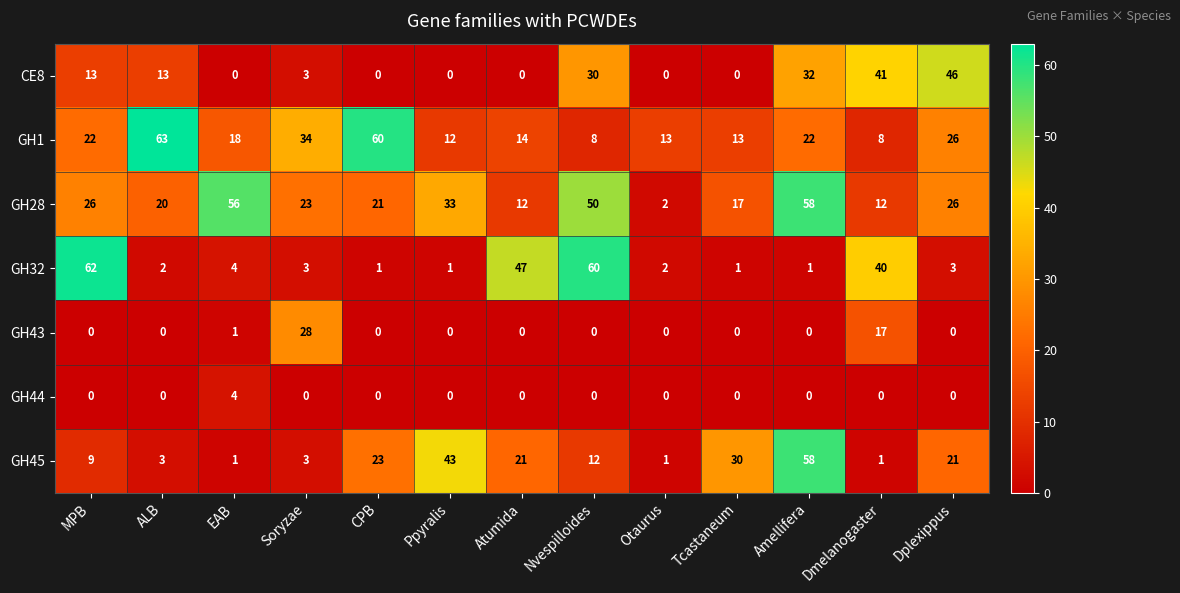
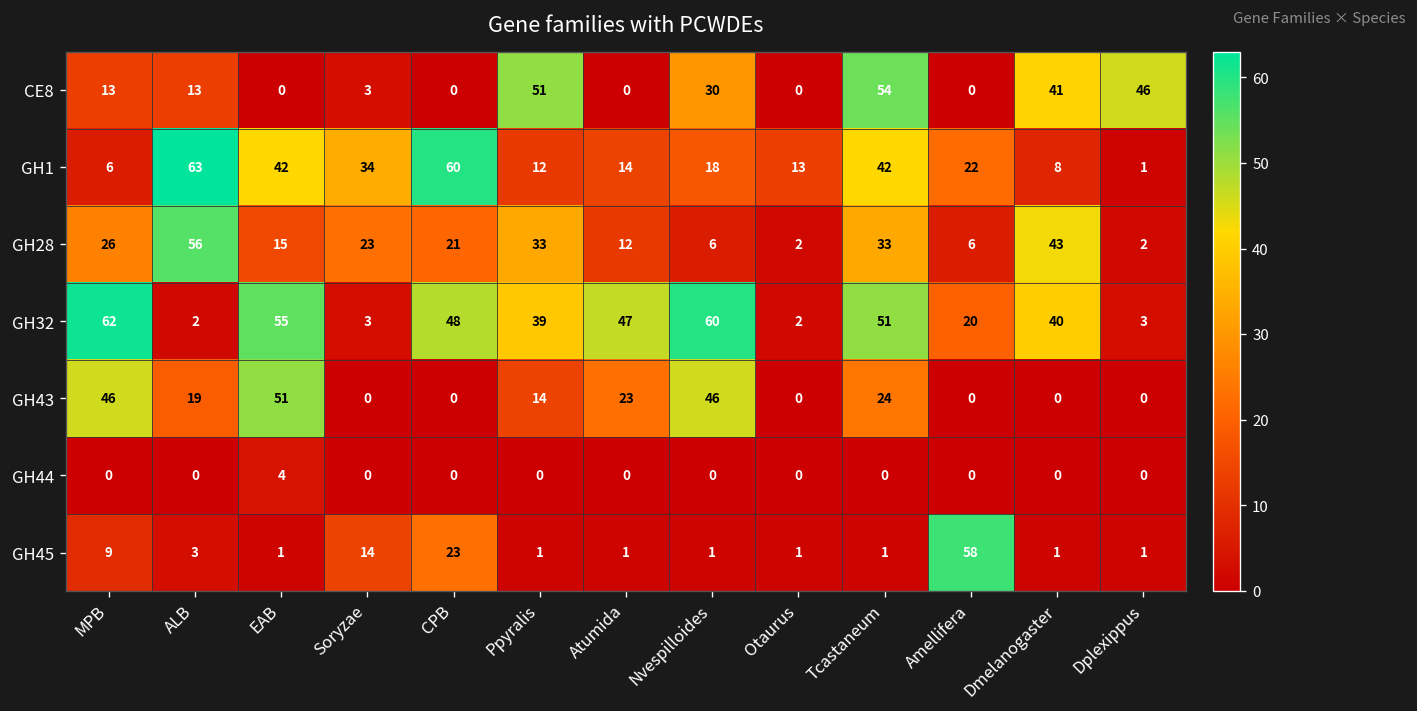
CE8, Ppyralis: 0 -> 51
CE8, Tcastaneum: 0 -> 54
CE8, Amellifera: 32 -> 0
GH1, MPB: 22 -> 6
GH1, EAB: 18 -> 42
GH1, Nvespilloides: 8 -> 18
GH1, Tcastaneum: 13 -> 42
GH1, Dplexippus: 26 -> 1
GH28, ALB: 20 -> 56
GH28, EAB: 56 -> 15
GH28, Nvespilloides: 50 -> 6
GH28, Tcastaneum: 17 -> 33
GH28, Amellifera: 58 -> 6
GH28, Dmelanogaster: 12 -> 43
GH28, Dplexippus: 26 -> 2
GH32, EAB: 4 -> 55
GH32, CPB: 1 -> 48
GH32, Ppyralis: 1 -> 39
GH32, Tcastaneum: 1 -> 51
GH32, Amellifera: 1 -> 20
GH43, MPB: 0 -> 46
GH43, ALB: 0 -> 19
GH43, EAB: 1 -> 51
GH43, Soryzae: 28 -> 0
GH43, Ppyralis: 0 -> 14
GH43, Atumida: 0 -> 23
GH43, Nvespilloides: 0 -> 46
GH43, Tcastaneum: 0 -> 24
GH43, Dmelanogaster: 17 -> 0
GH45, Soryzae: 3 -> 14
GH45, Ppyralis: 43 -> 1
GH45, Atumida: 21 -> 1
GH45, Nvespilloides: 12 -> 1
GH45, Tcastaneum: 30 -> 1
GH45, Dplexippus: 21 -> 1
